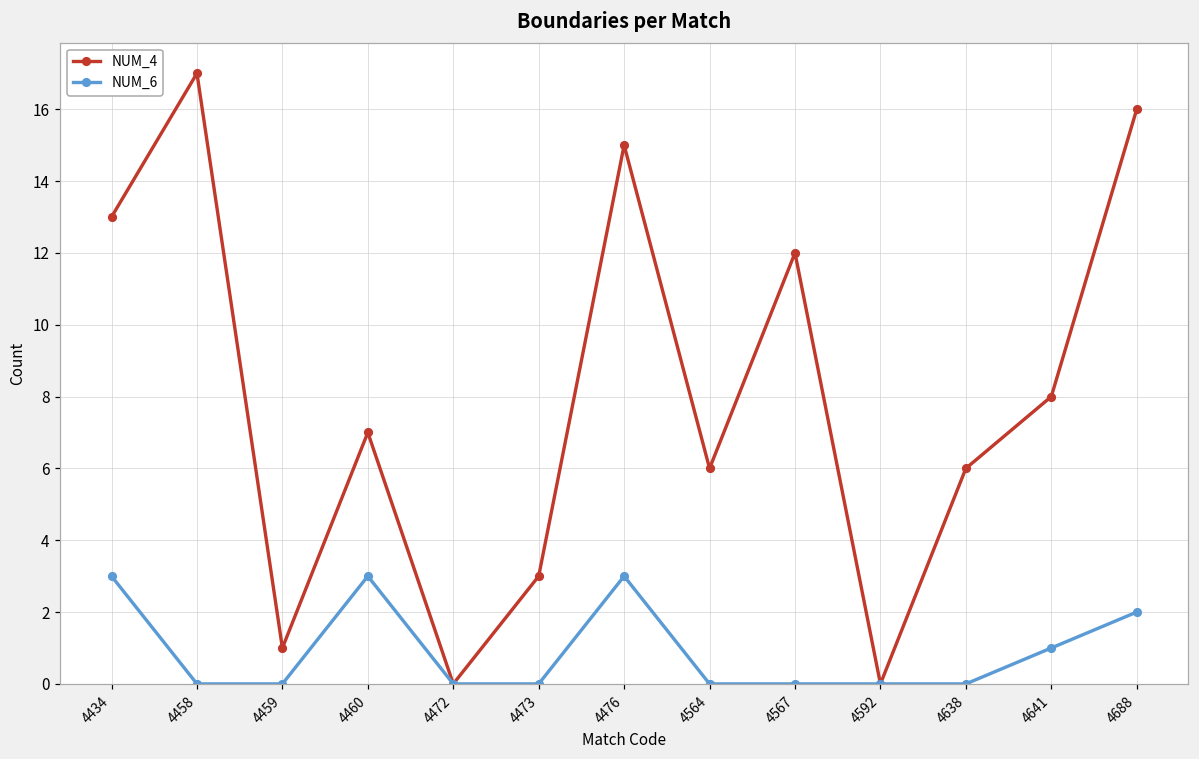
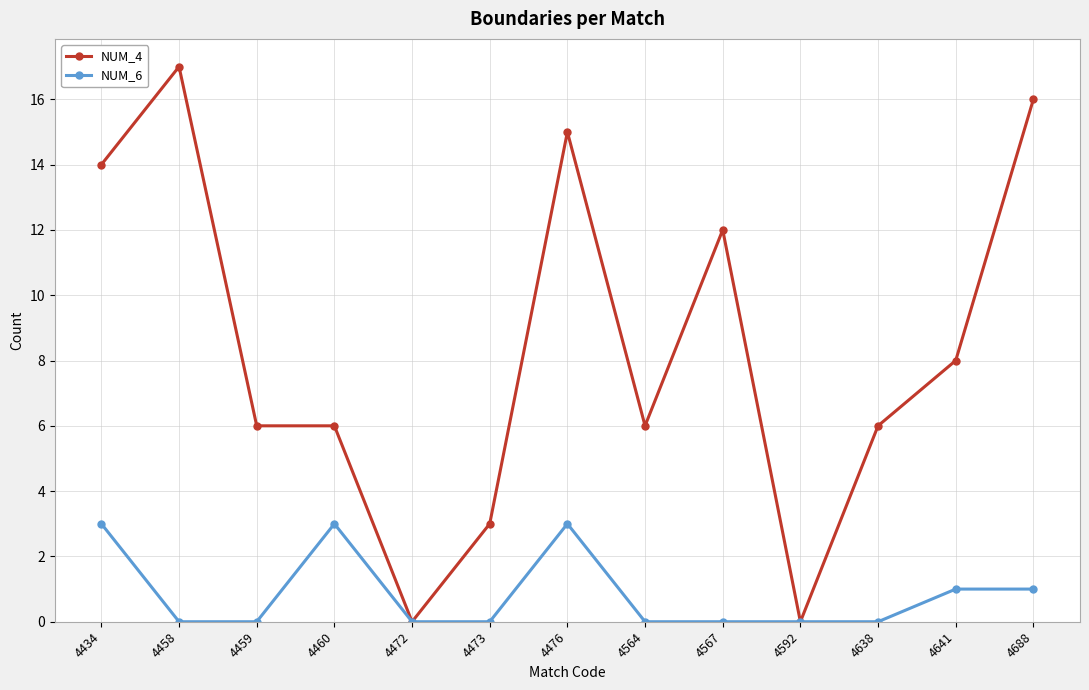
NUM_4, 4434: 13 -> 14
NUM_4, 4459: 1 -> 6
NUM_4, 4460: 7 -> 6
NUM_6, 4688: 2 -> 1
